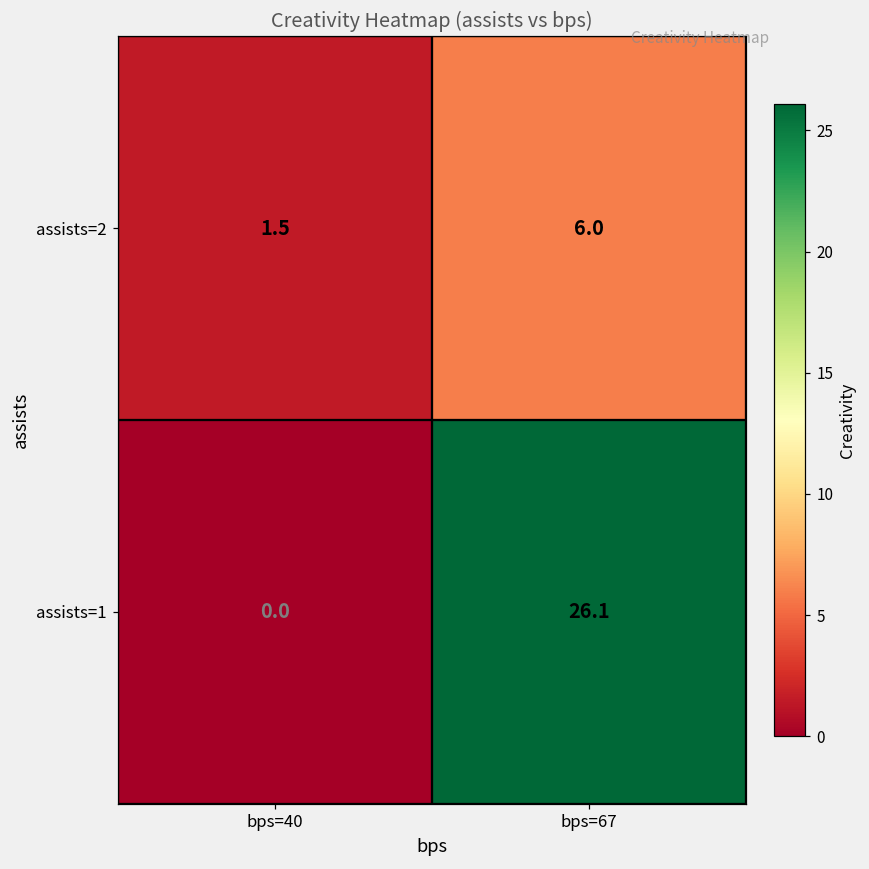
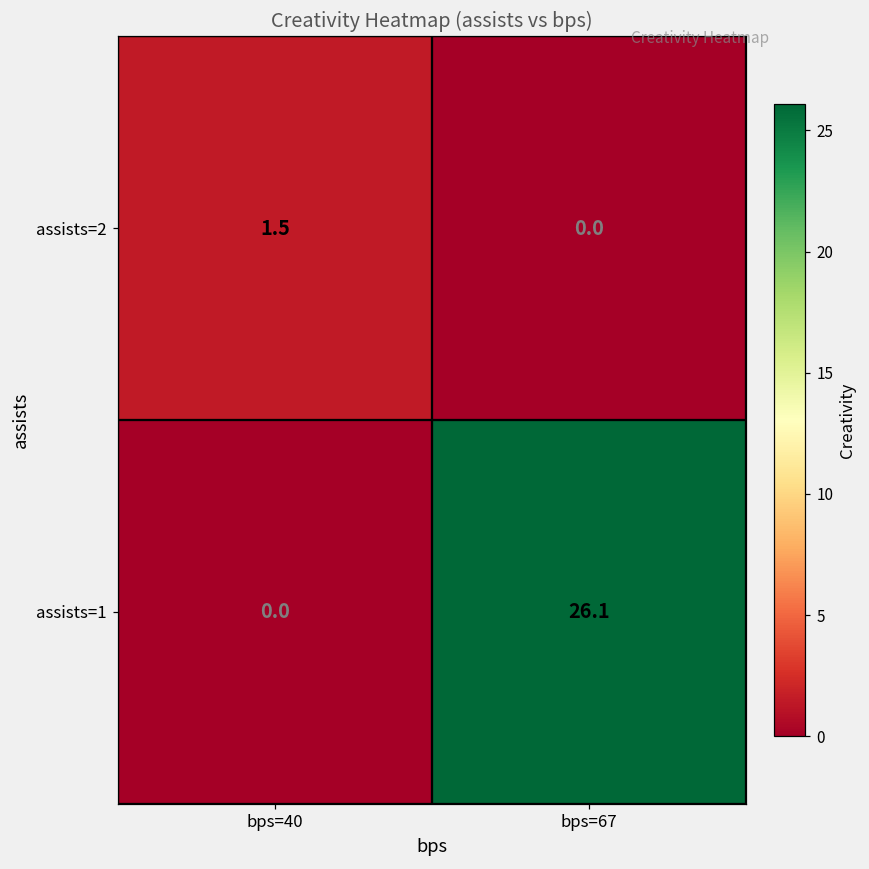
assists=2, bps=67: 6.0 -> 0.0
